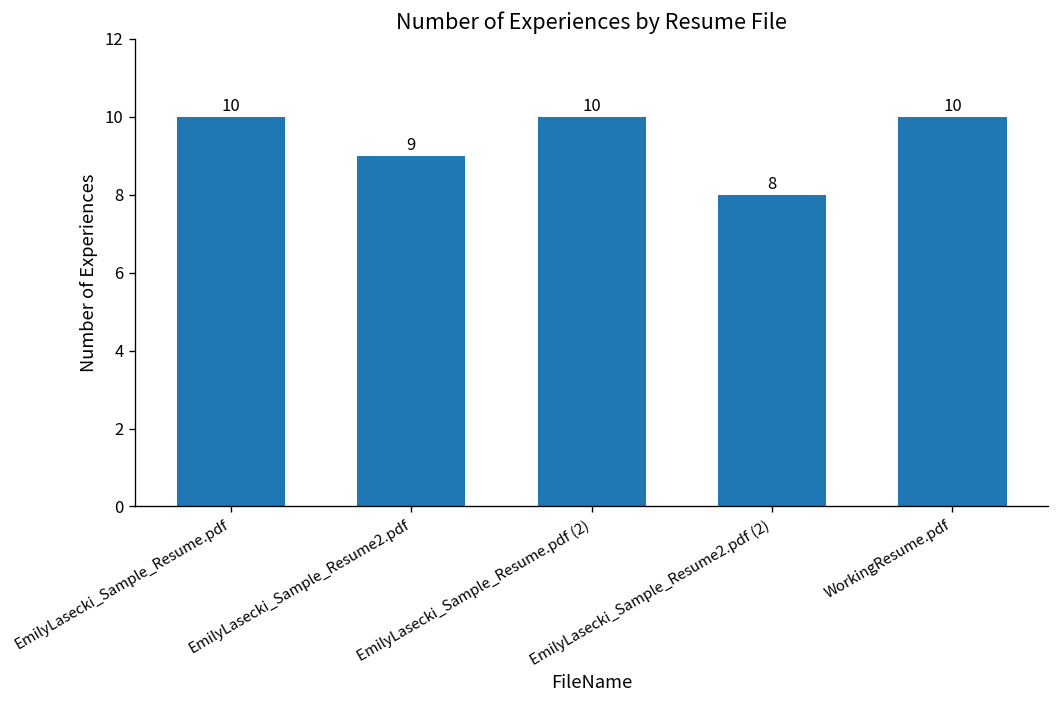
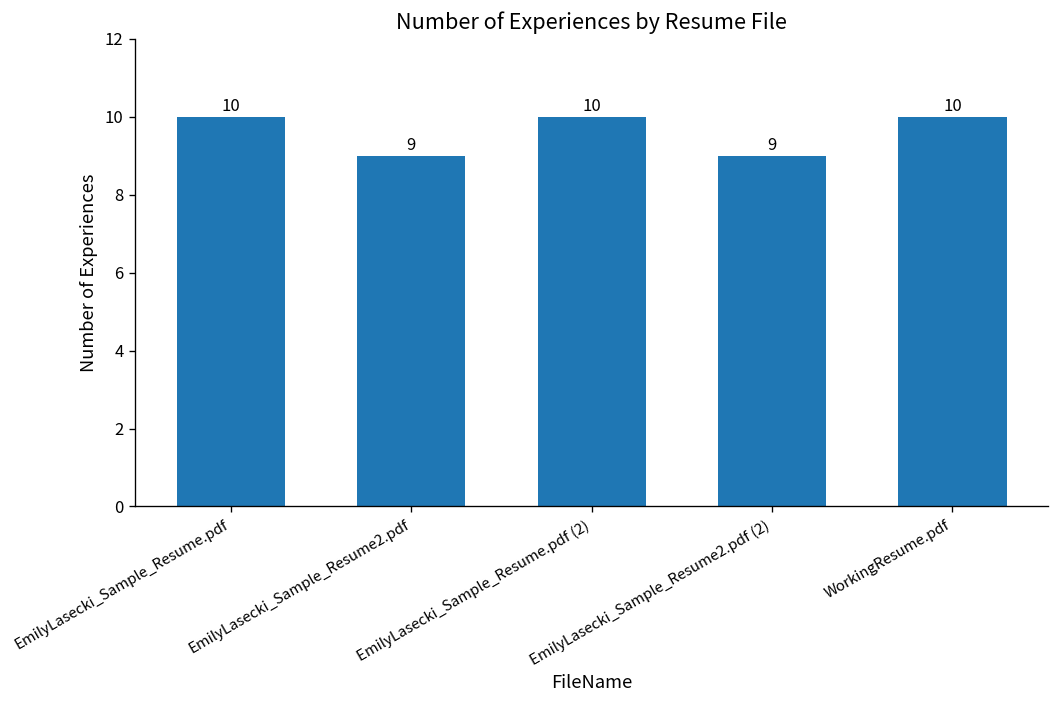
EmilyLasecki_Sample_Resume2.pdf (2): 8 -> 9
